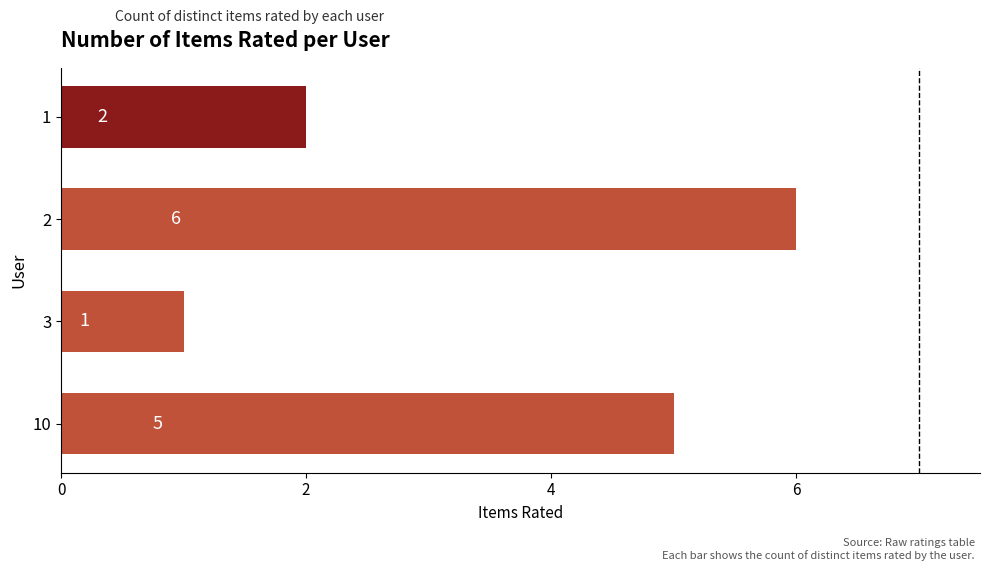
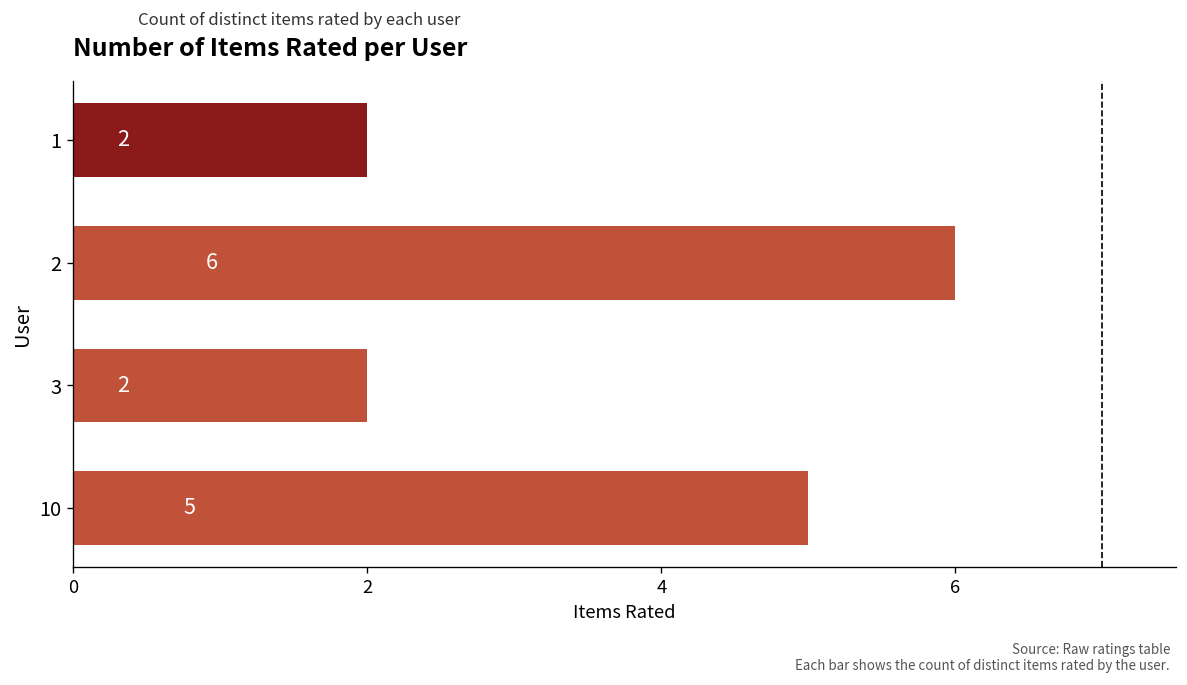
3: 1 -> 2
